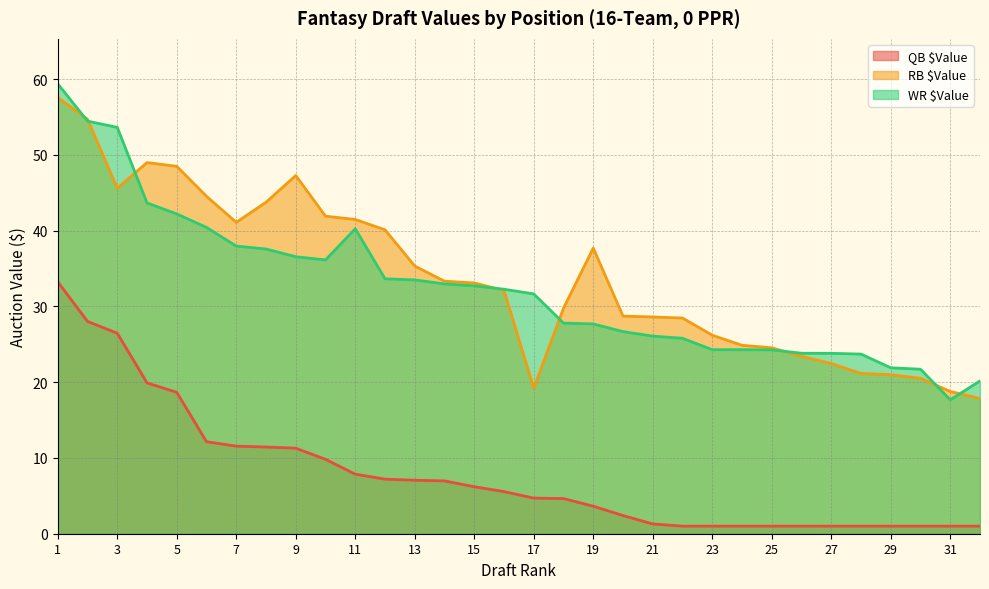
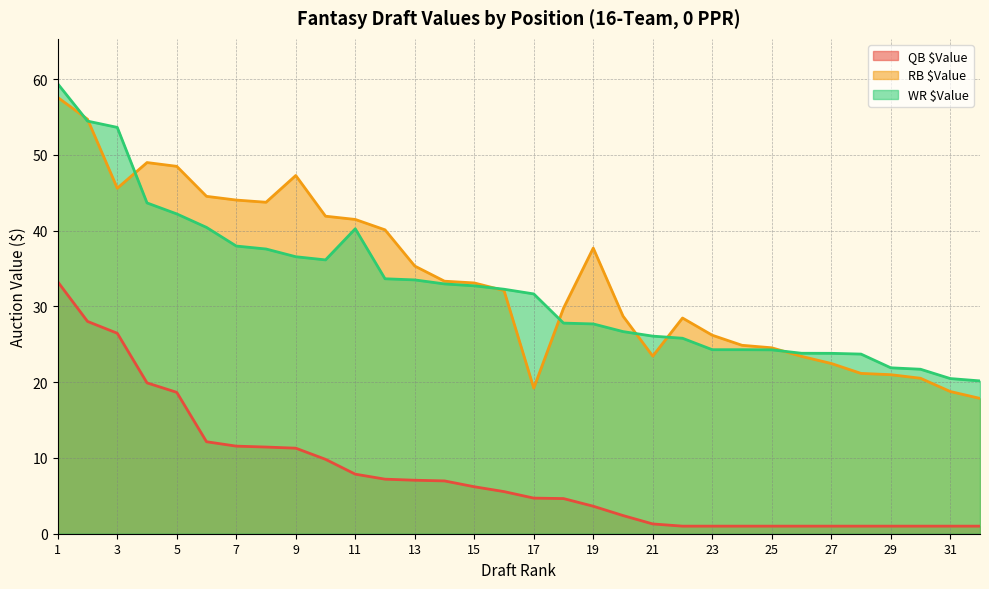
RB $Value, 7: 41 -> 44
RB $Value, 21: 29 -> 23
WR $Value, 31: 18 -> 20
